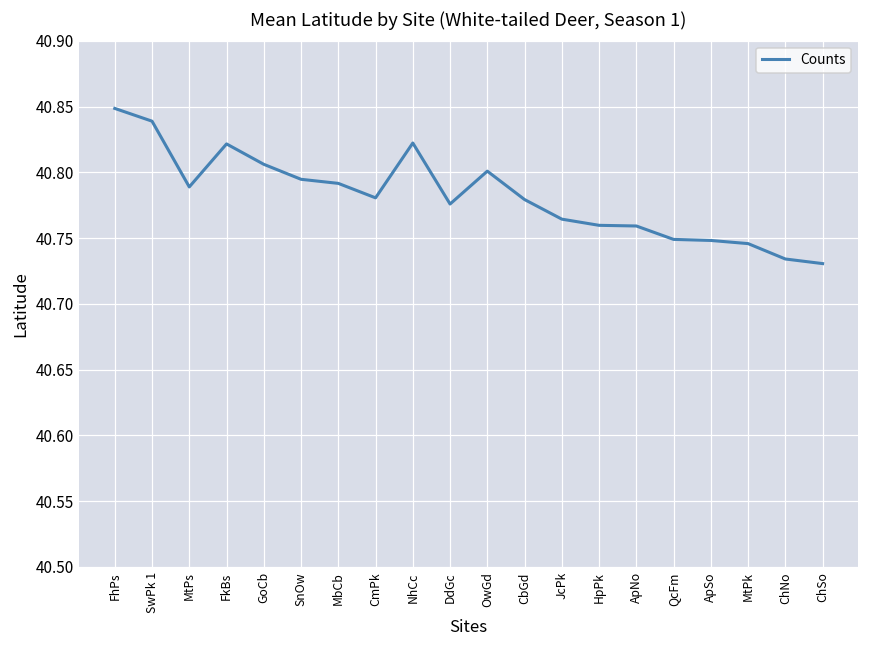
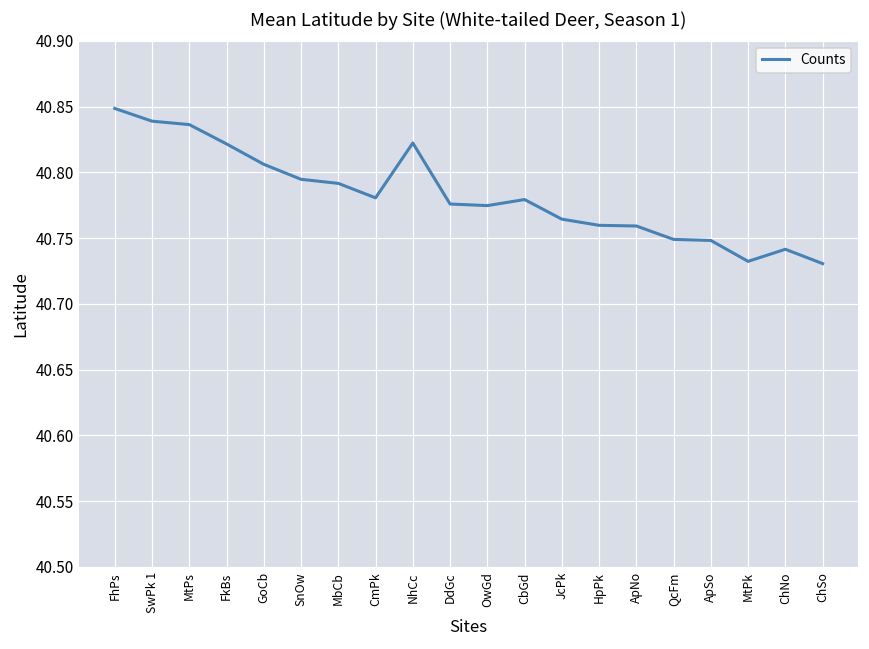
MtPs: 40.789 -> 40.836
OwGd: 40.801 -> 40.775
MtPk: 40.746 -> 40.732
ChNo: 40.734 -> 40.742
